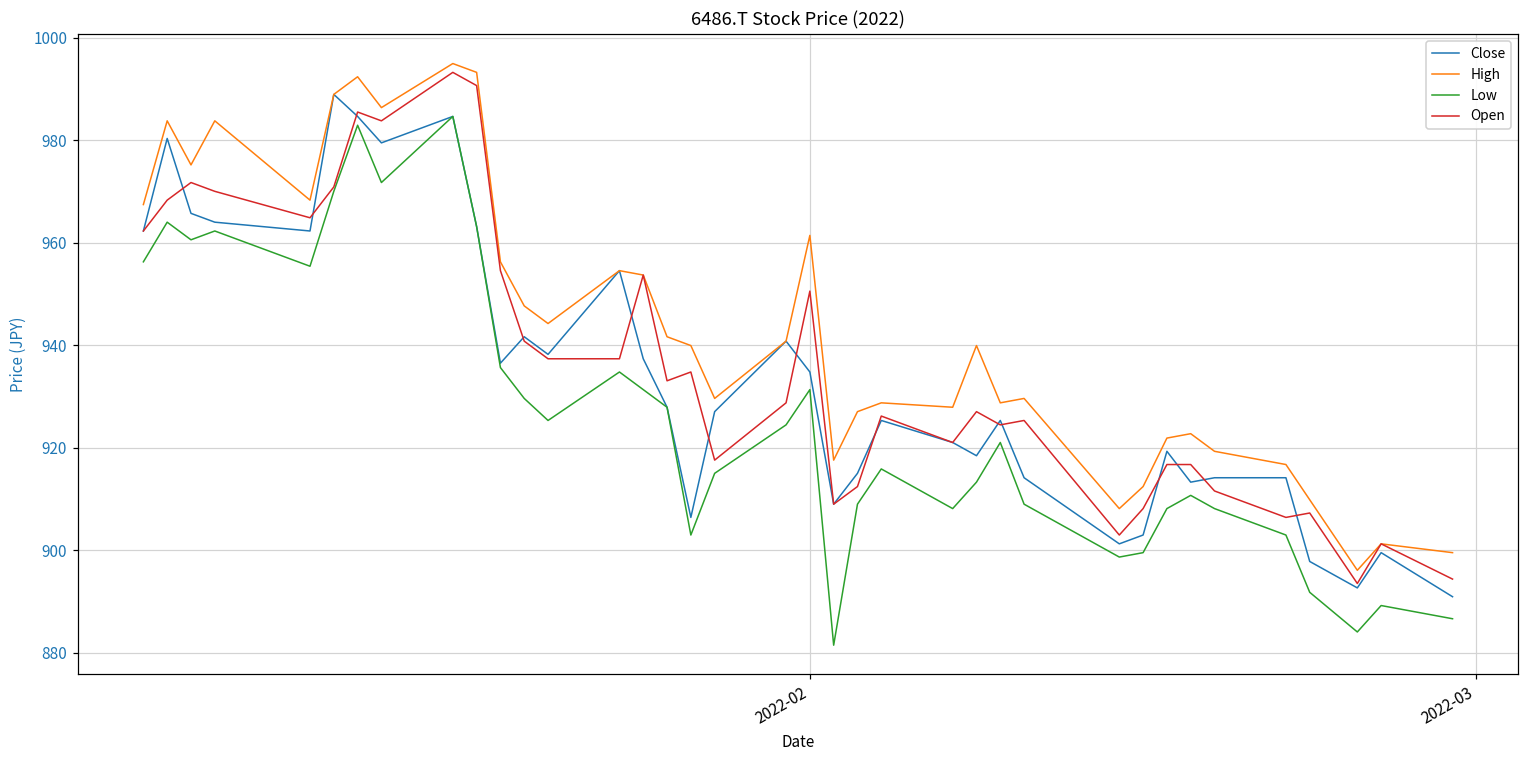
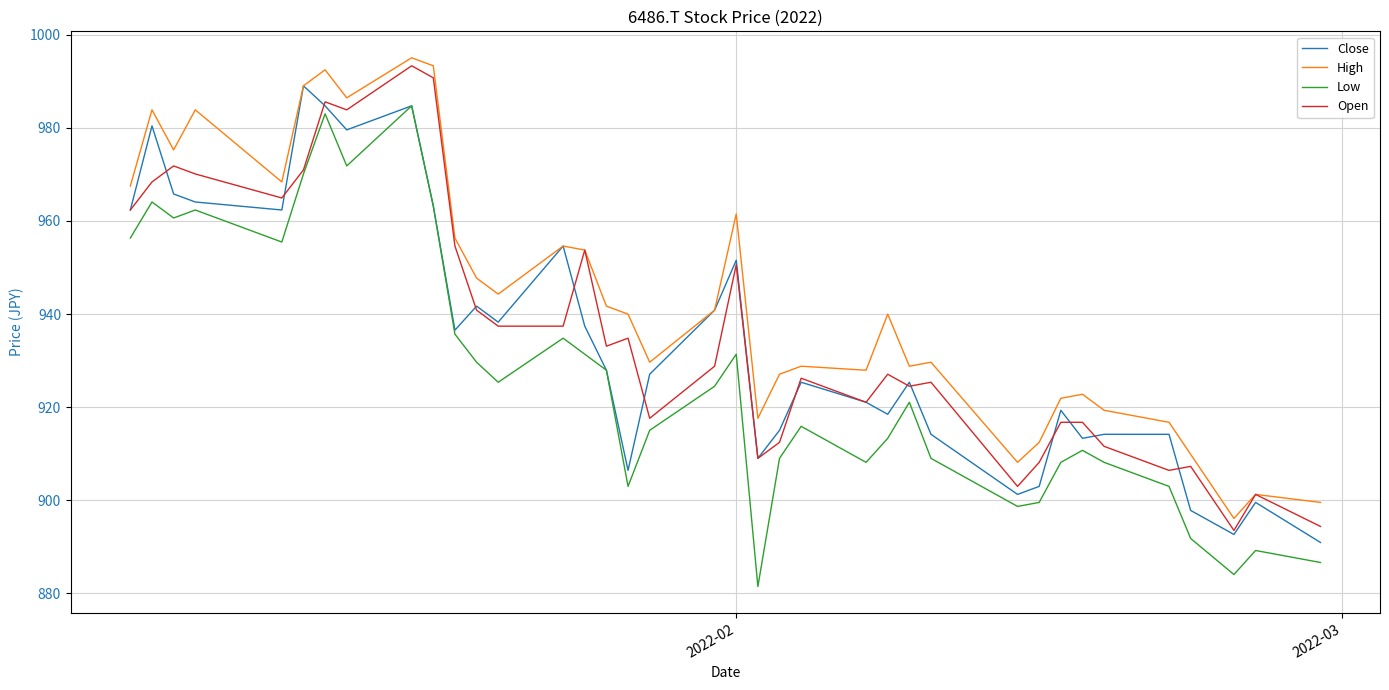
Close, 2022-02: 935 -> 952
